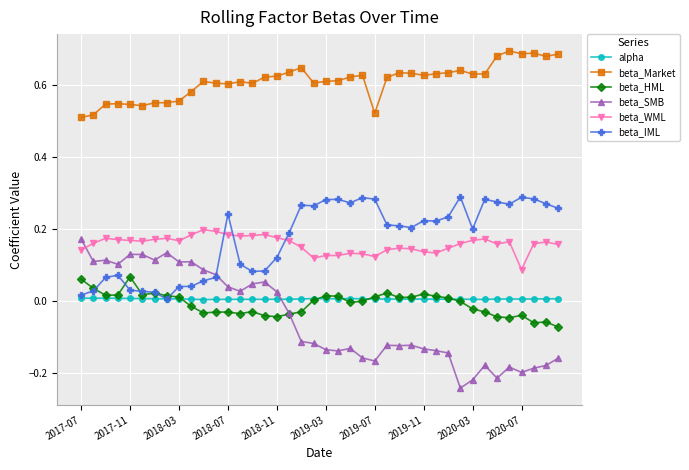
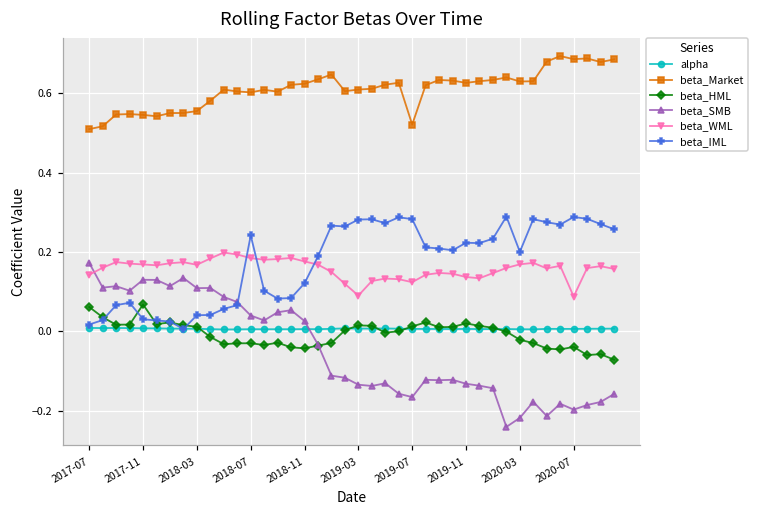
beta_WML, 2019-03: 0.13 -> 0.09
